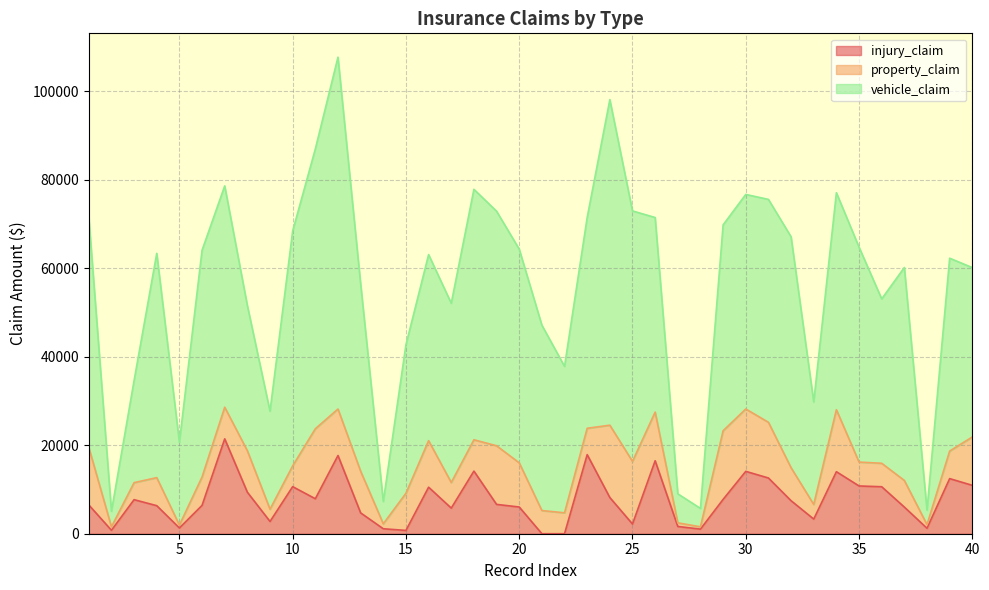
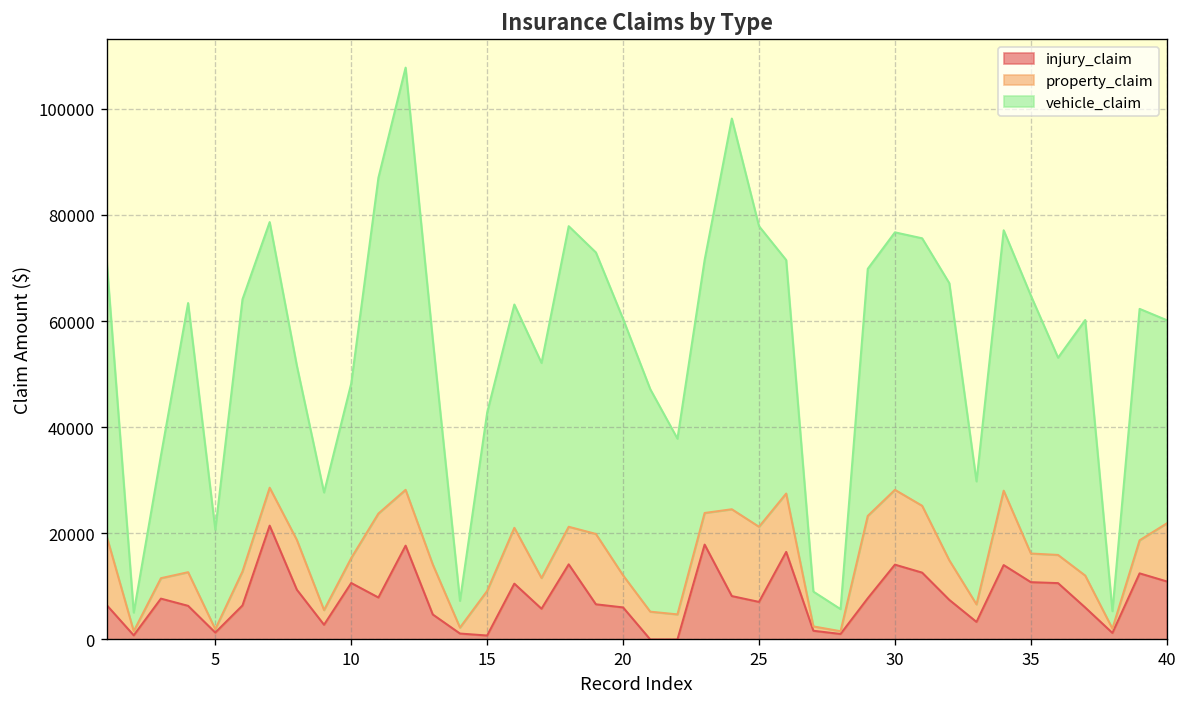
vehicle_claim, 10: 53000 -> 33000
property_claim, 20: 10000 -> 6000
injury_claim, 25: 2000 -> 7000
